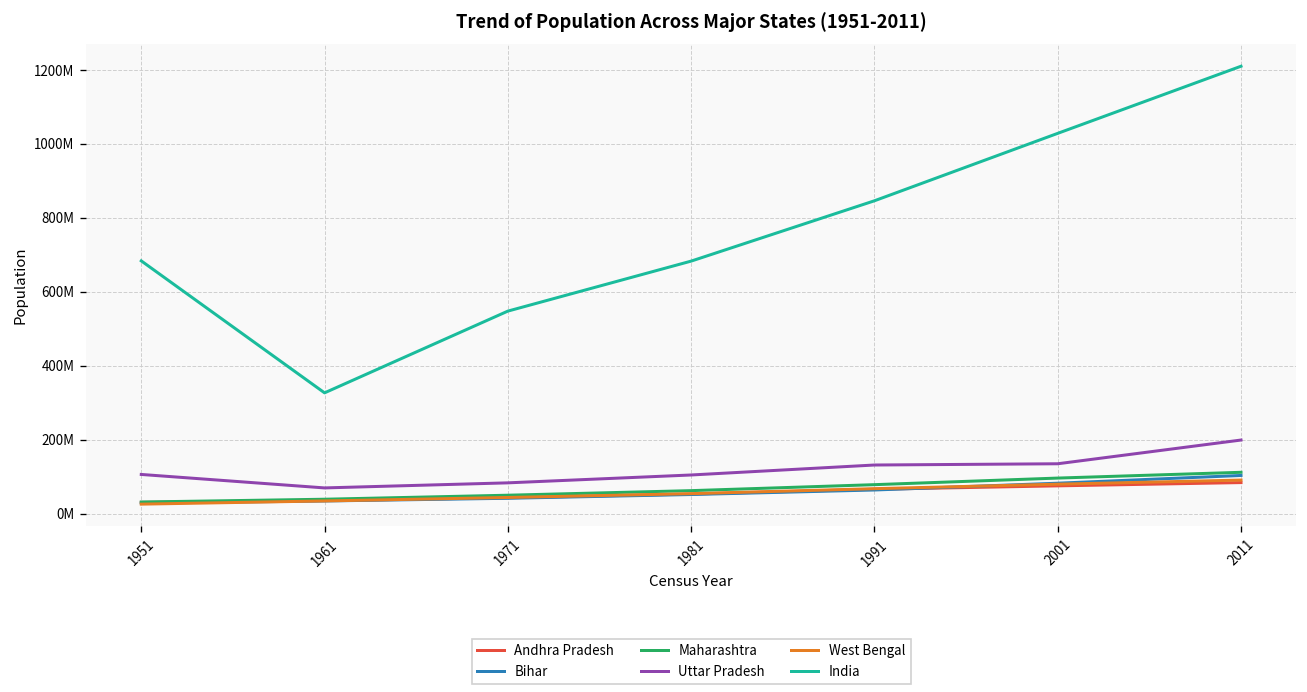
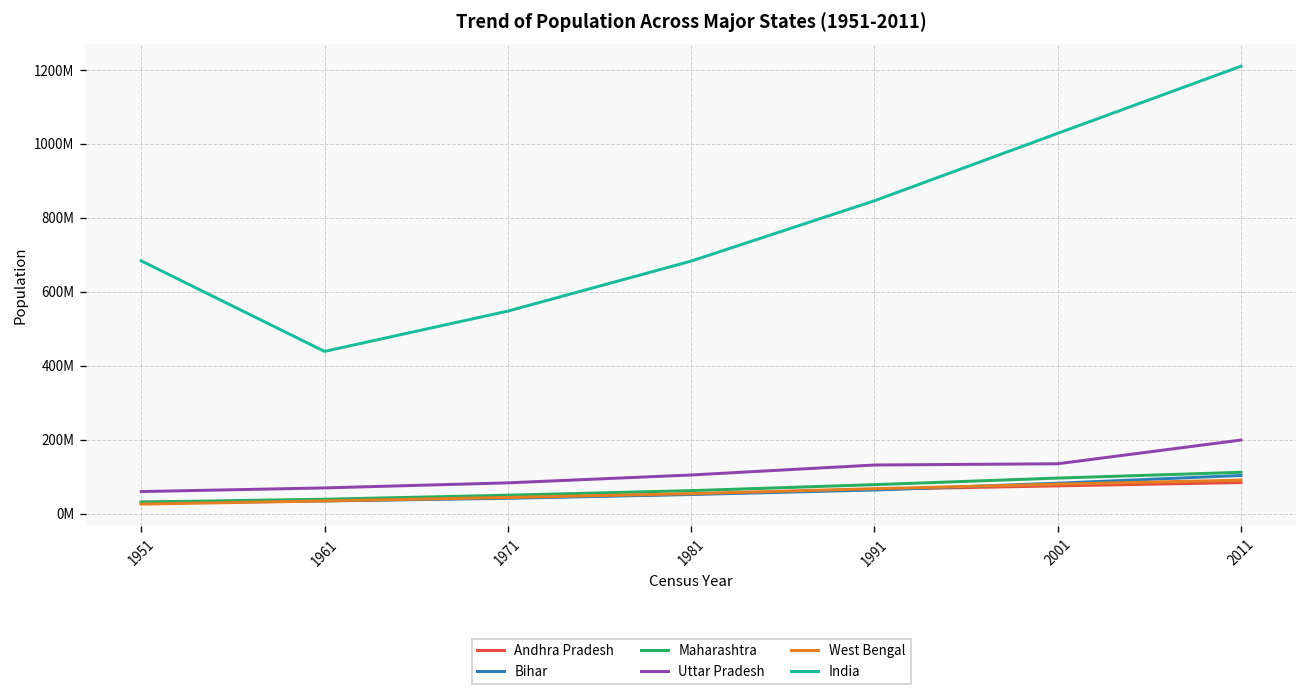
Uttar Pradesh, 1951: 110000000 -> 60000000
India, 1961: 330000000 -> 440000000
